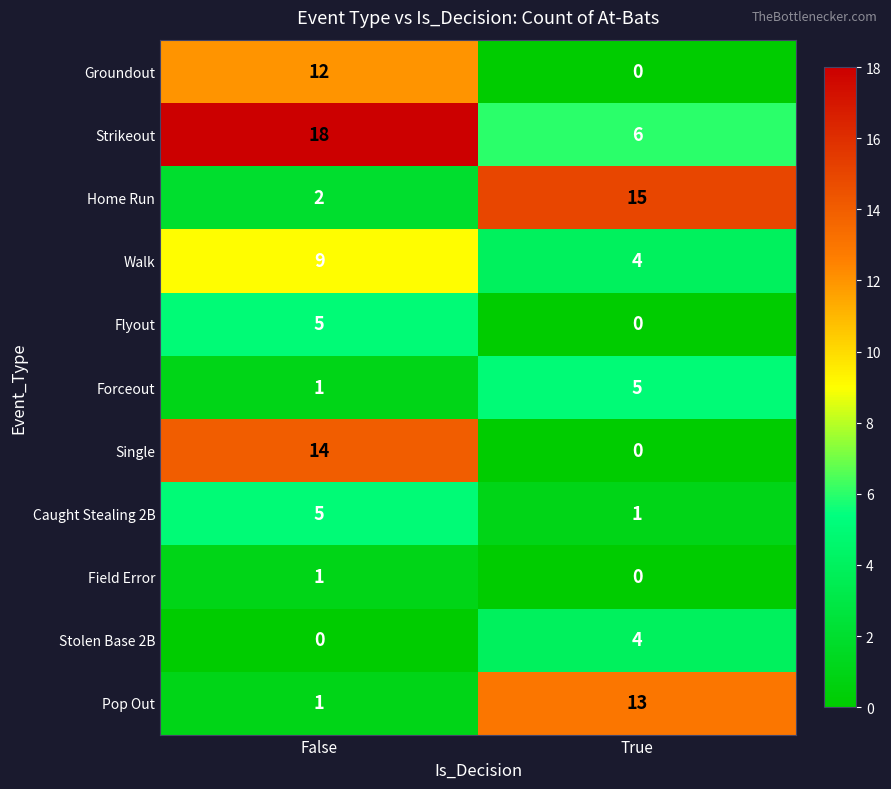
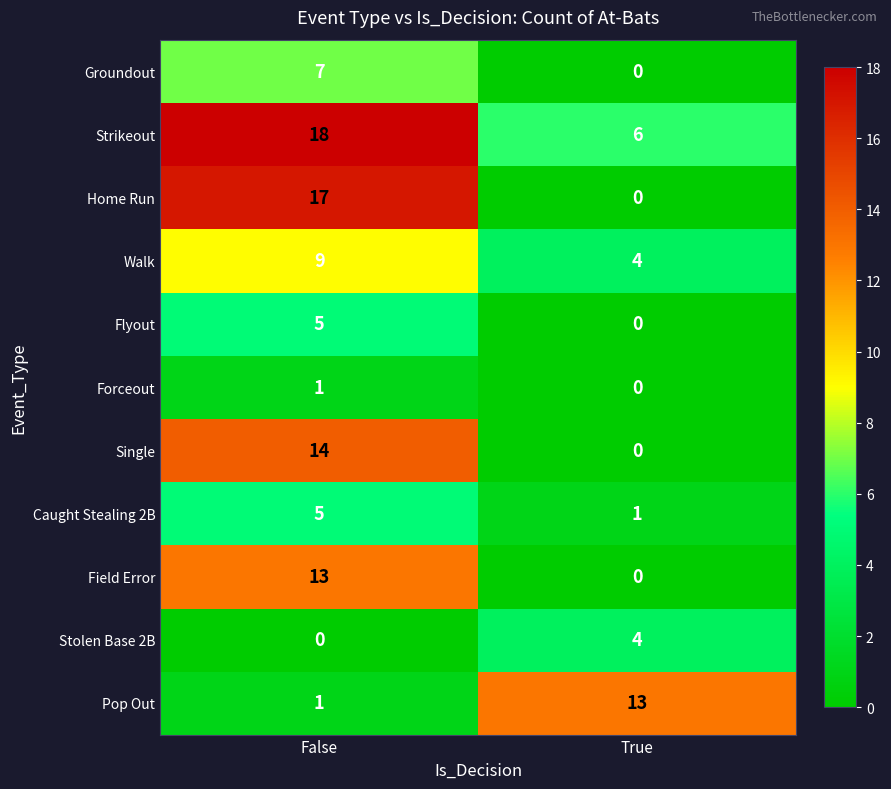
Groundout, False: 12 -> 7
Home Run, False: 2 -> 17
Home Run, True: 15 -> 0
Forceout, True: 5 -> 0
Field Error, False: 1 -> 13
